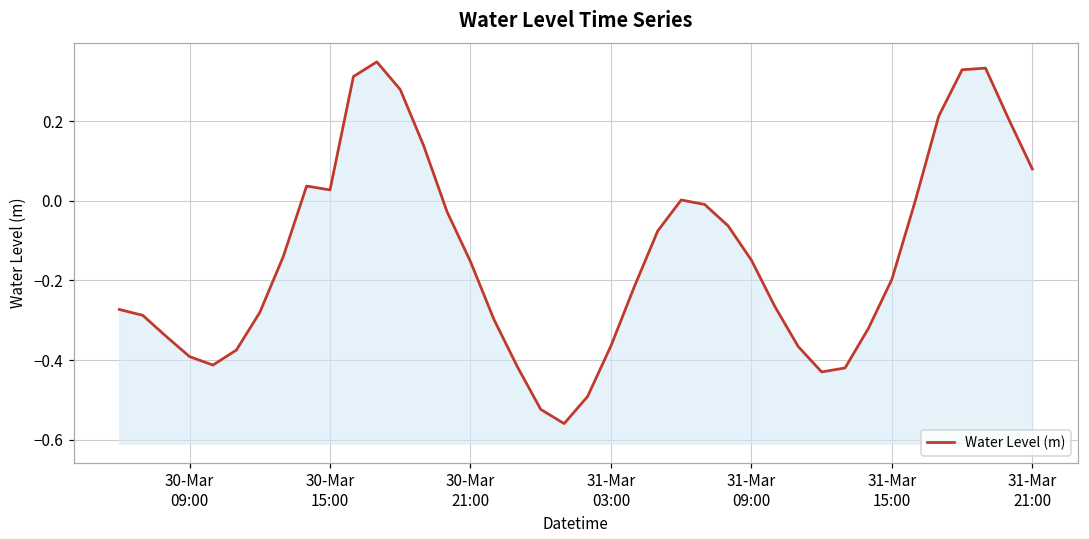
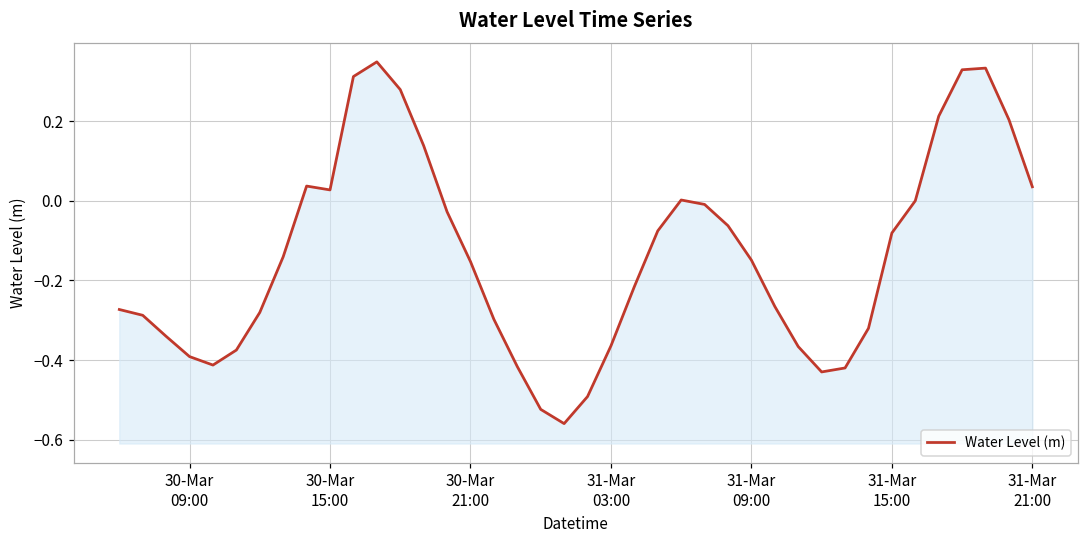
31-Mar 15:00: -0.20 -> -0.08
31-Mar 21:00: 0.08 -> 0.04
